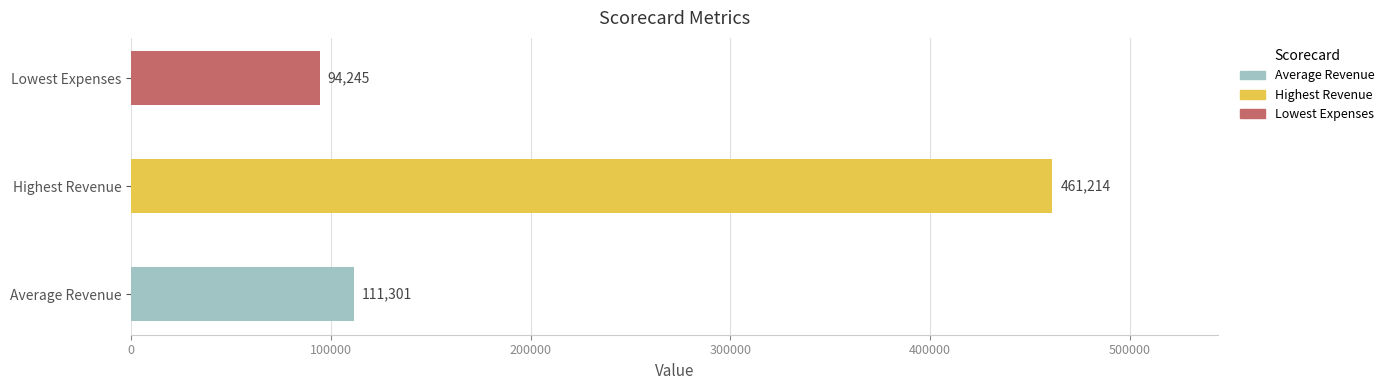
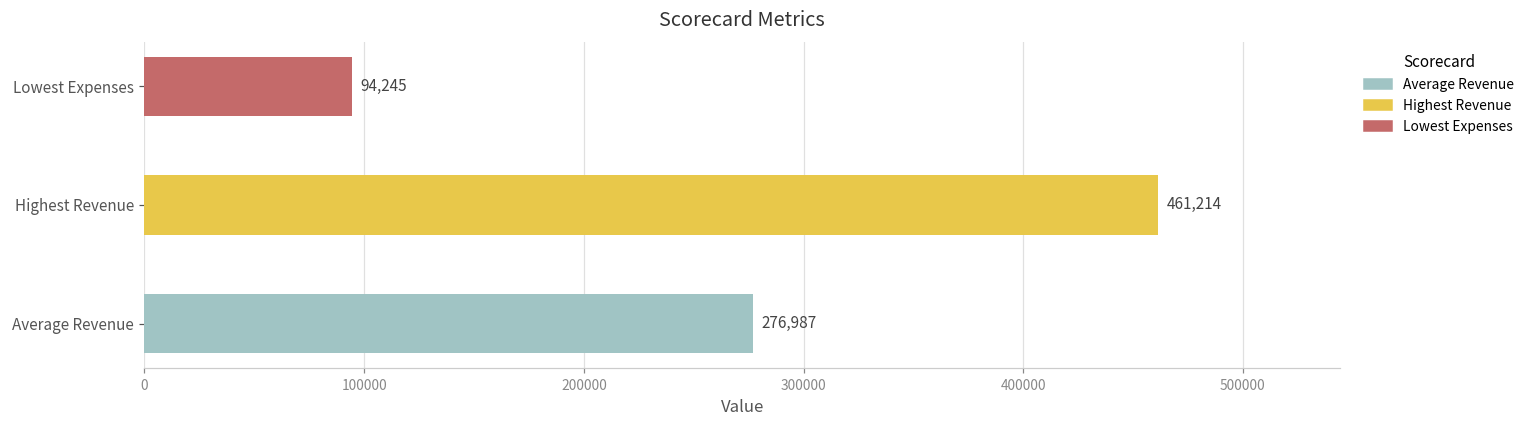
Average Revenue: 111,301 -> 276,987
